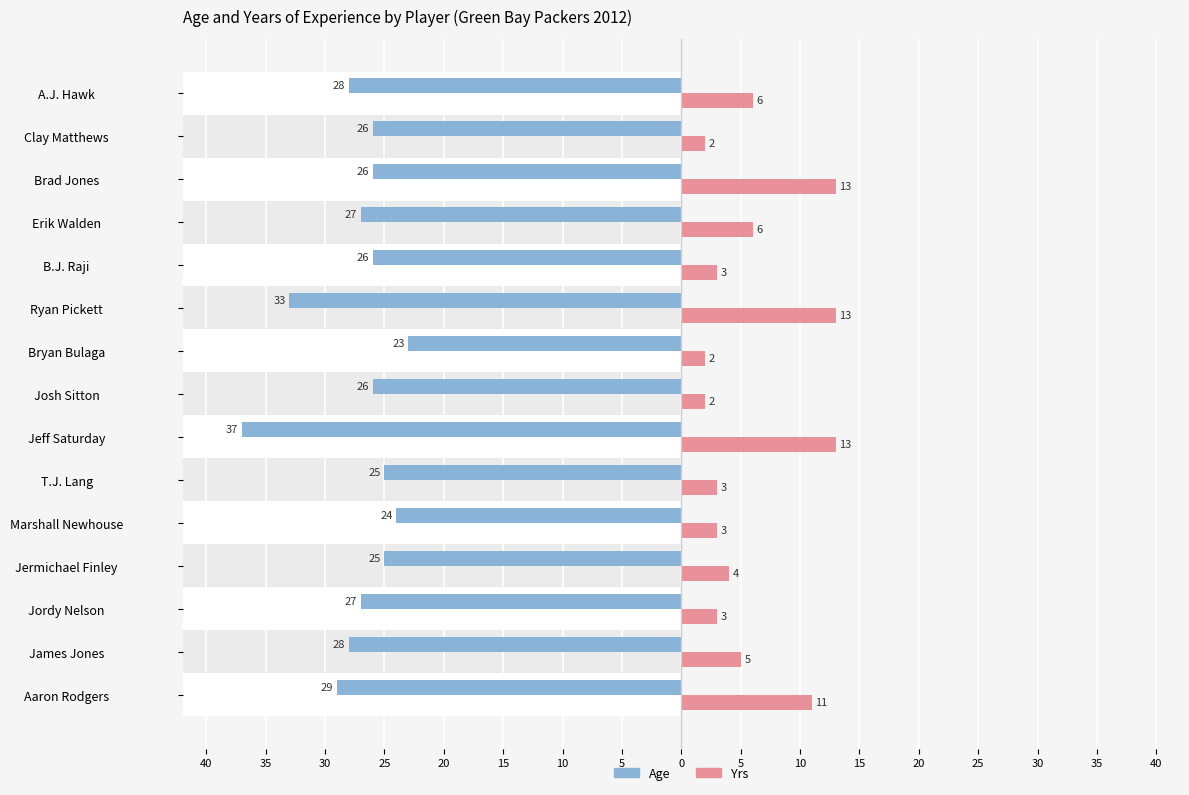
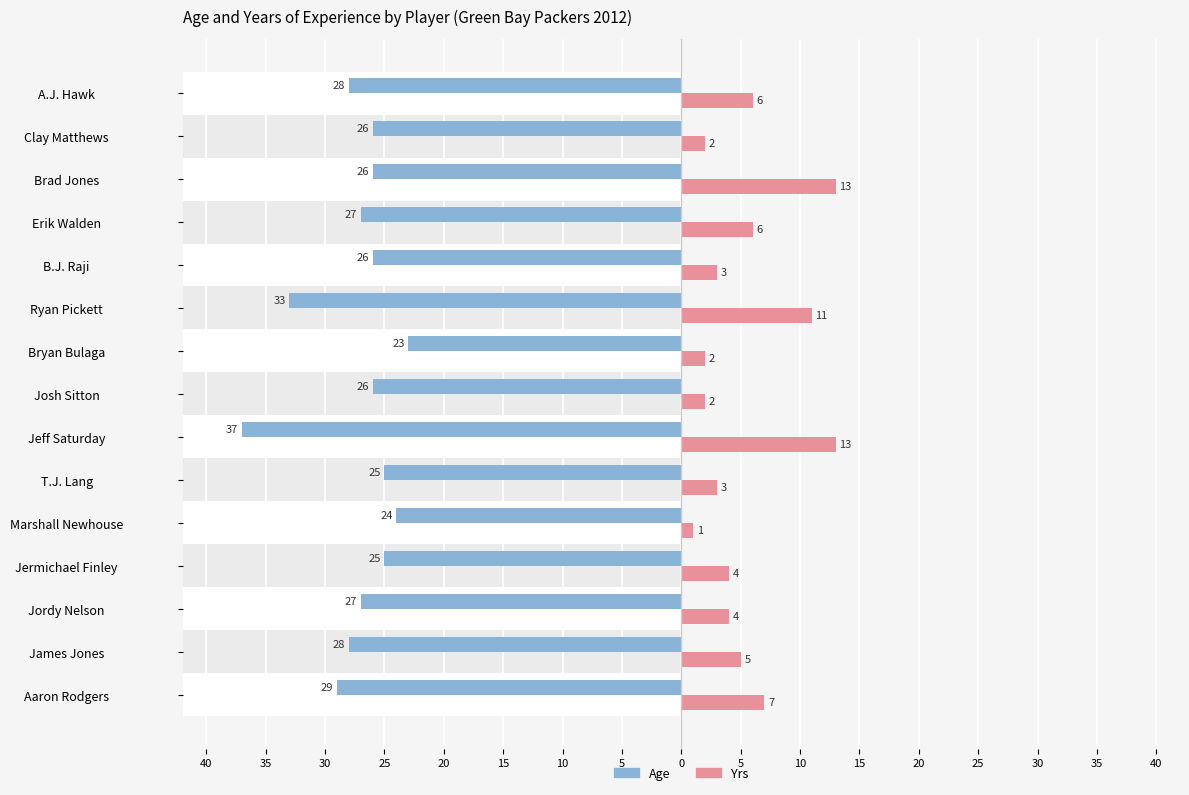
Yrs, Ryan Pickett: 13 -> 11
Yrs, Marshall Newhouse: 3 -> 1
Yrs, Jordy Nelson: 3 -> 4
Yrs, Aaron Rodgers: 11 -> 7
